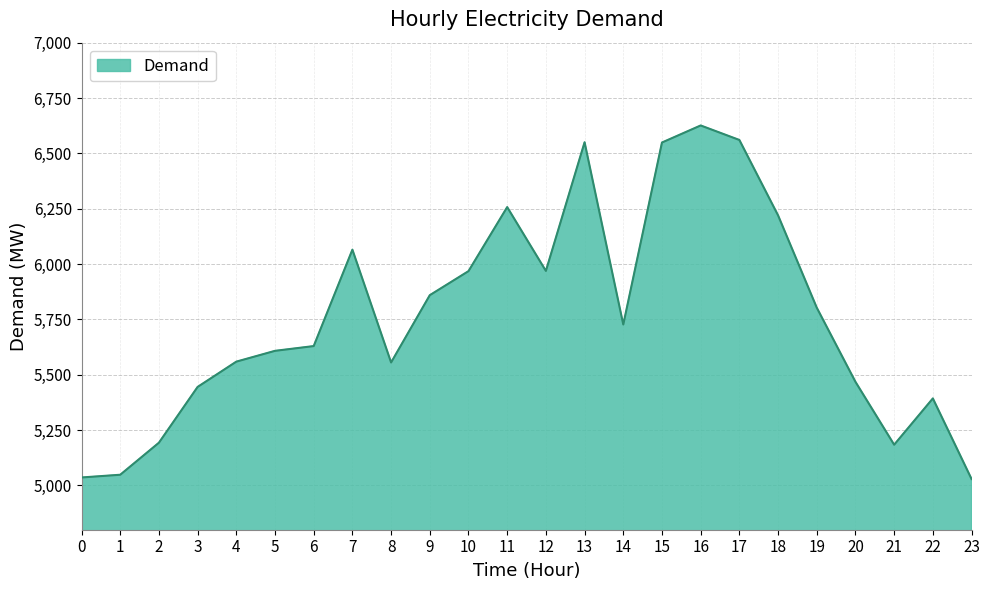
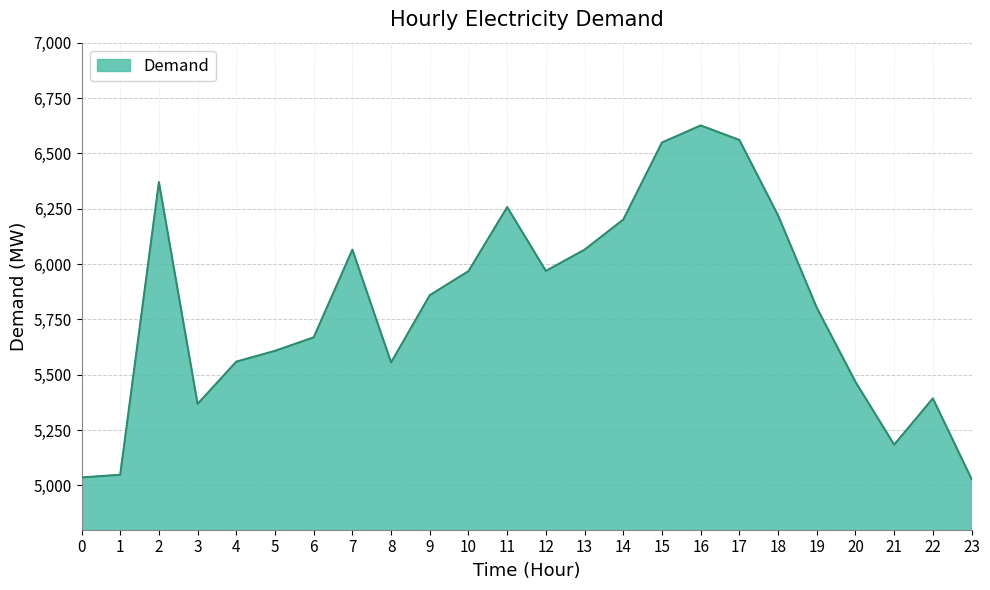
2: 5,190 -> 6,370
3: 5,450 -> 5,370
6: 5,630 -> 5,670
13: 6,550 -> 6,070
14: 5,730 -> 6,200
